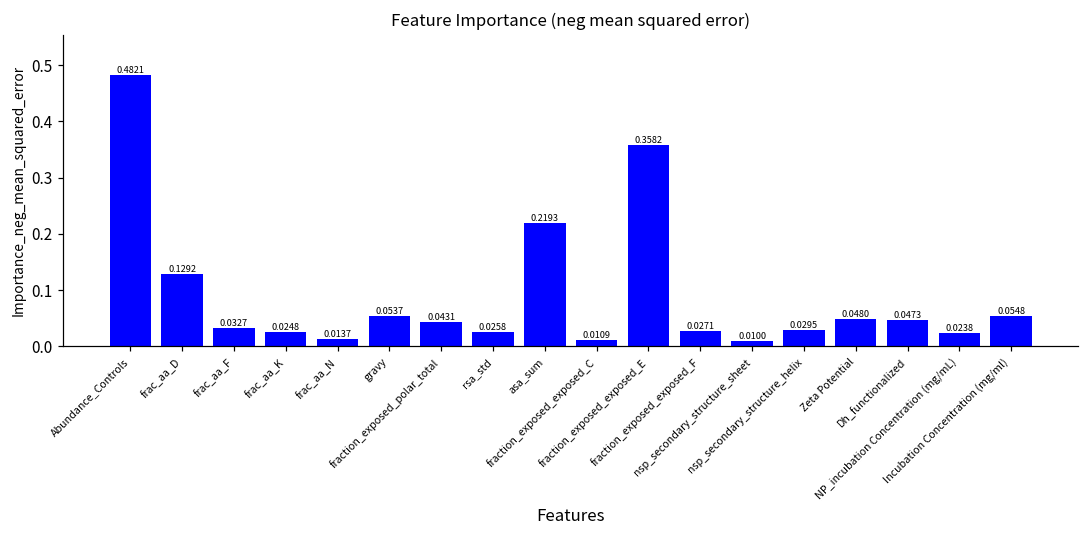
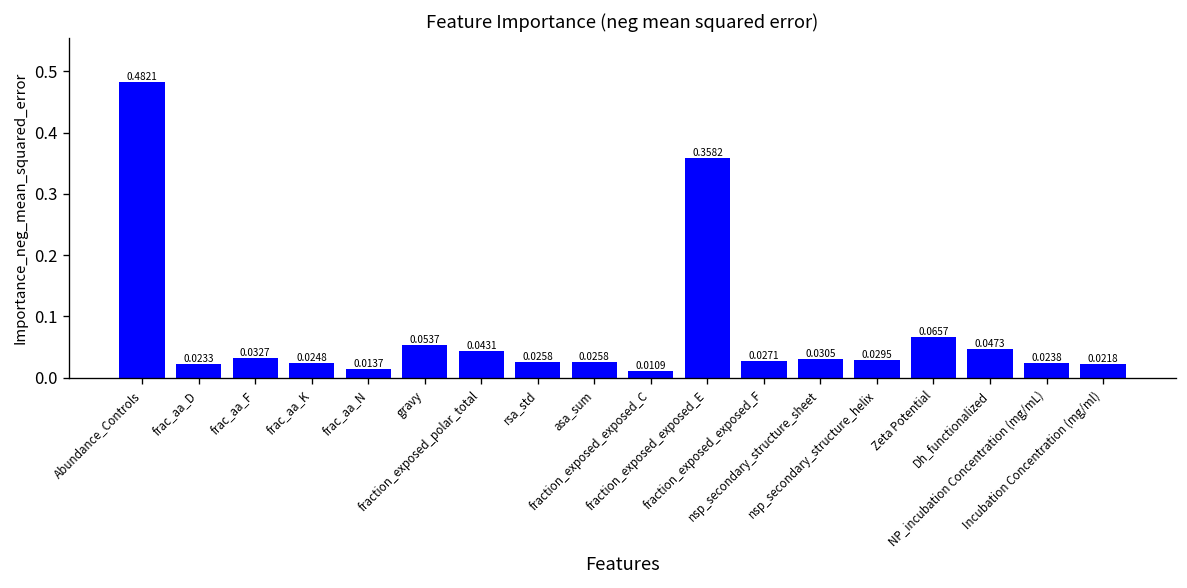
frac_aa_D: 0.1292 -> 0.0233
asa_sum: 0.2193 -> 0.0258
nsp_secondary_structure_sheet: 0.0100 -> 0.0305
Zeta Potential: 0.0480 -> 0.0657
Incubation Concentration (mg/ml): 0.0548 -> 0.0218
